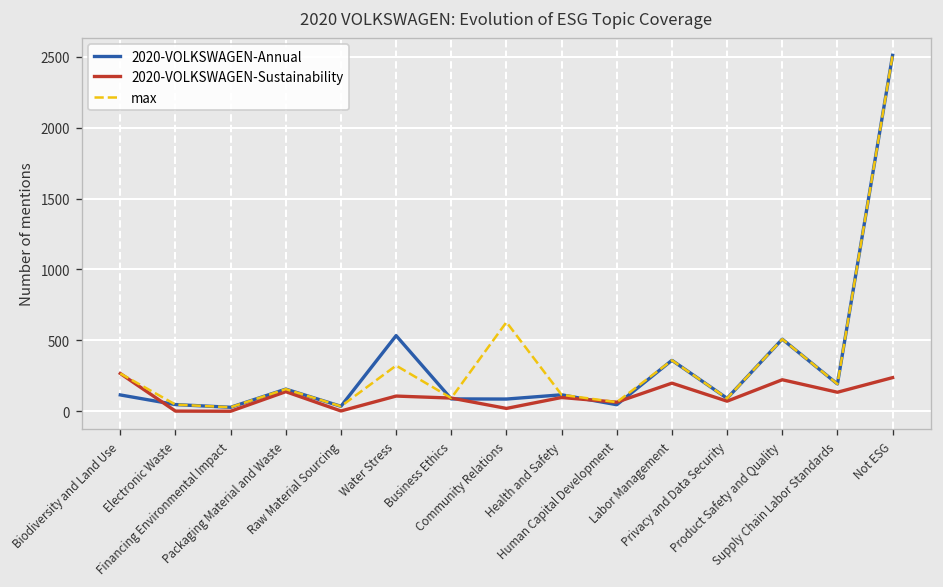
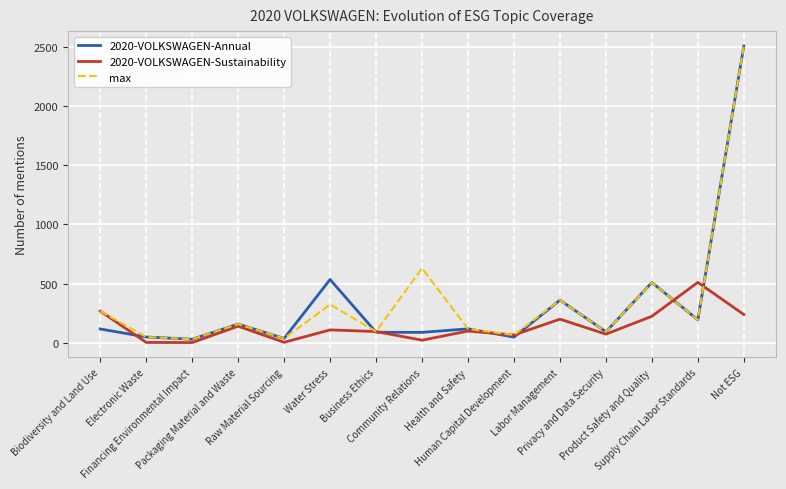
2020-VOLKSWAGEN-Sustainability, Supply Chain Labor Standards: 140 -> 510
